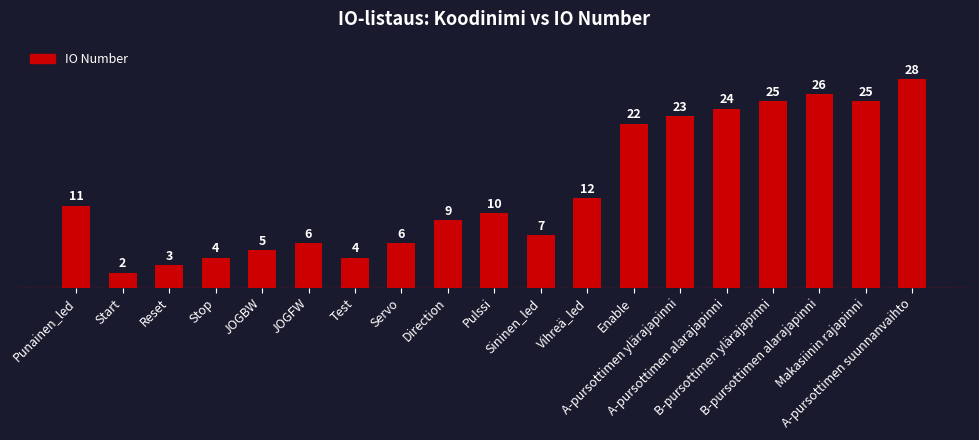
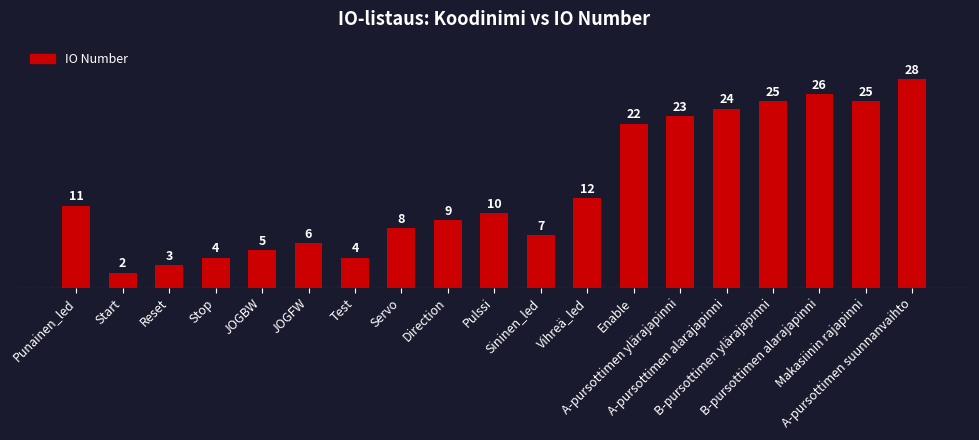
Servo: 6 -> 8
